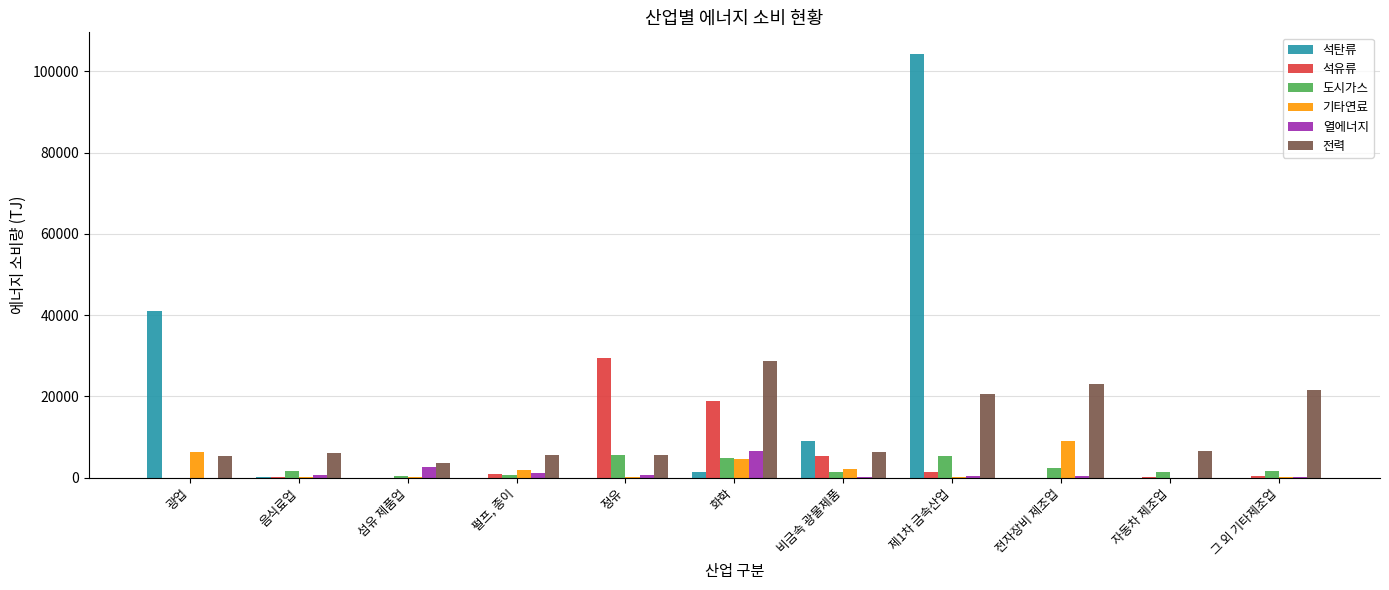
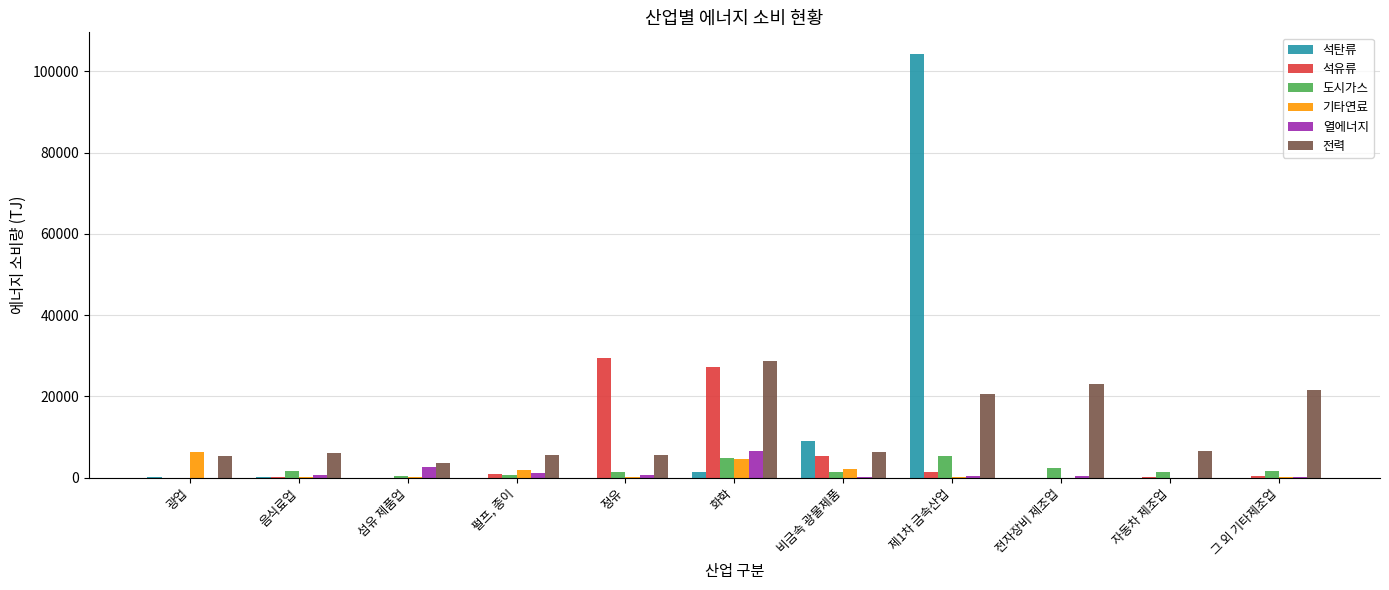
석탄류, 광업: 41000 -> 0
도시가스, 정유: 6000 -> 1000
석유류, 화학: 19000 -> 27000
기타연료, 전자장비 제조업: 9000 -> 0
